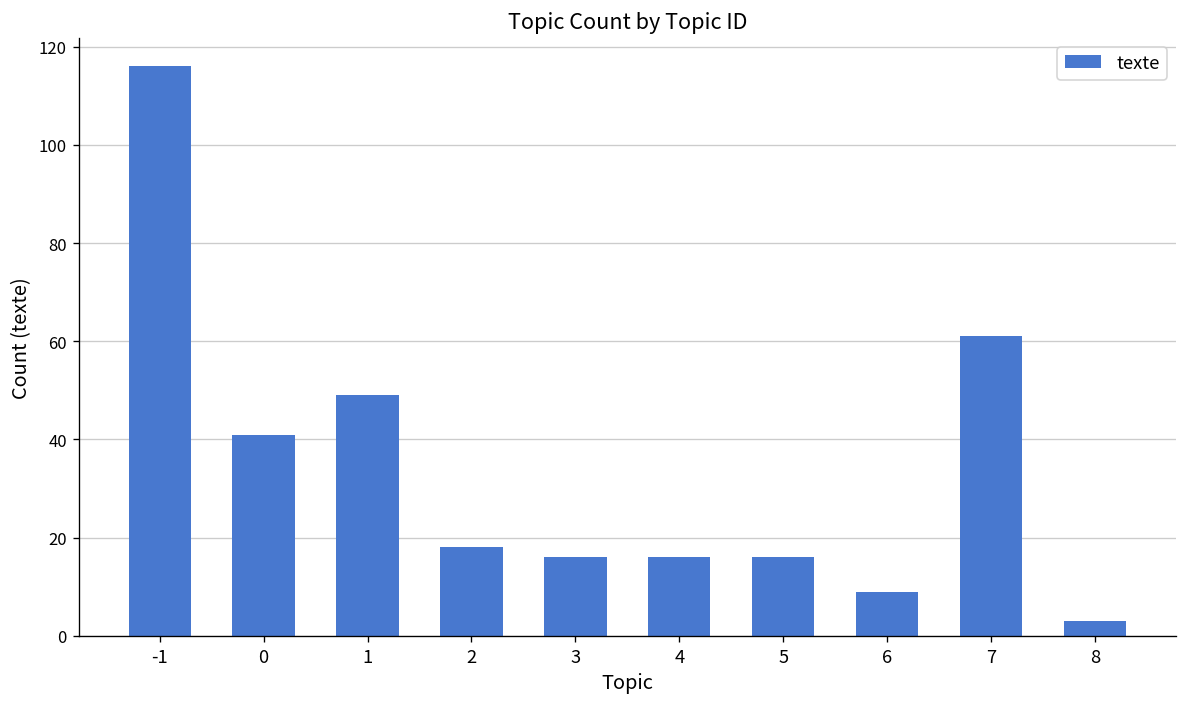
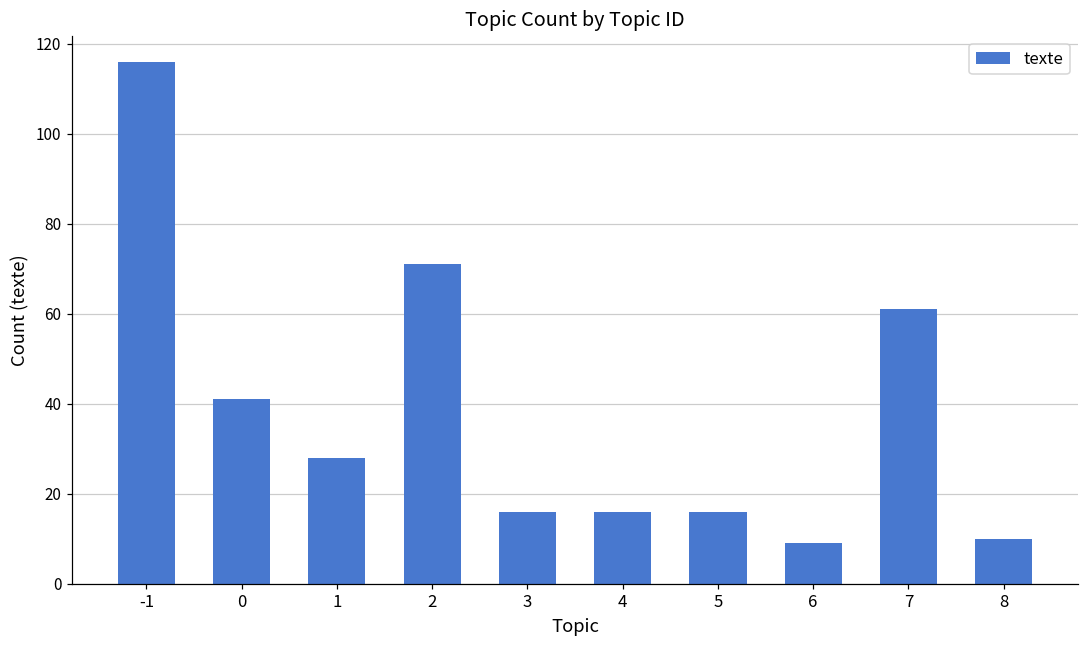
1: 49 -> 28
2: 18 -> 71
8: 3 -> 10
